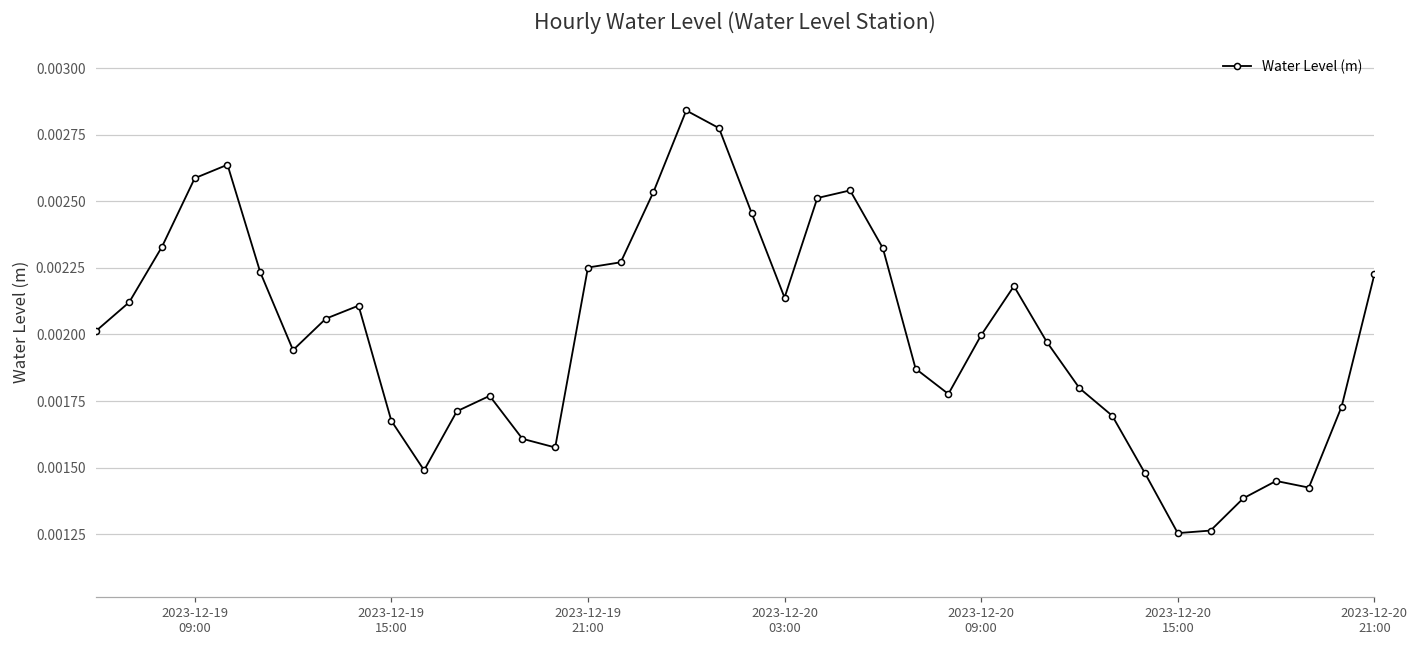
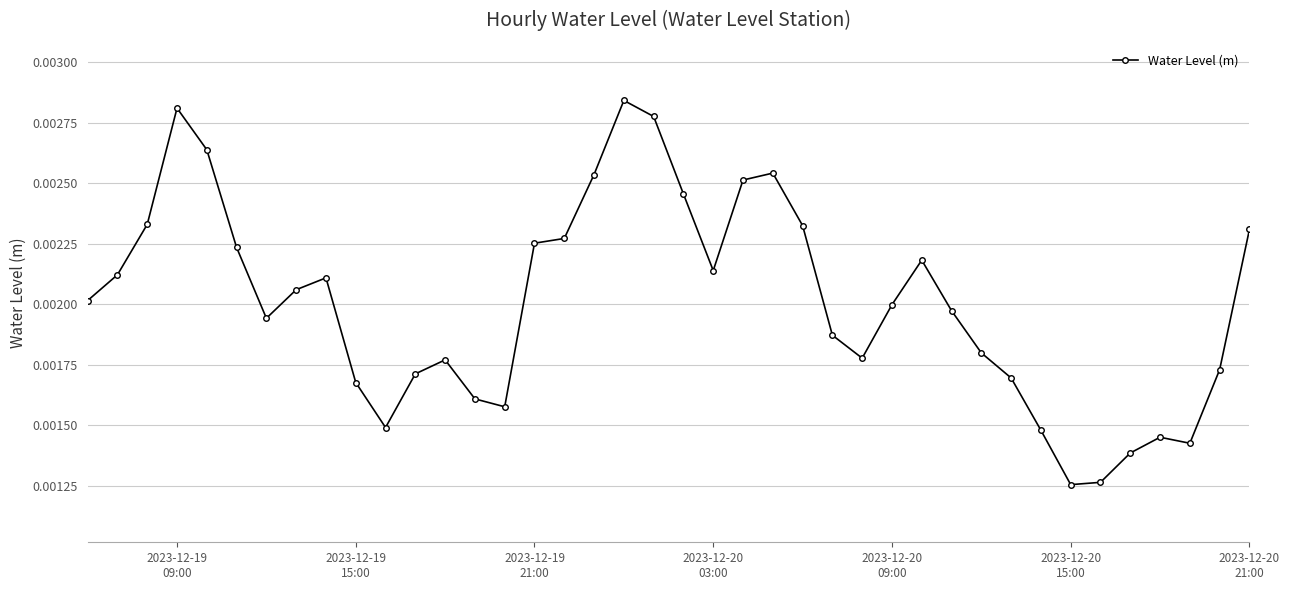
2023-12-19 09:00: 0.00259 -> 0.00281
2023-12-20 21:00: 0.00223 -> 0.00231
